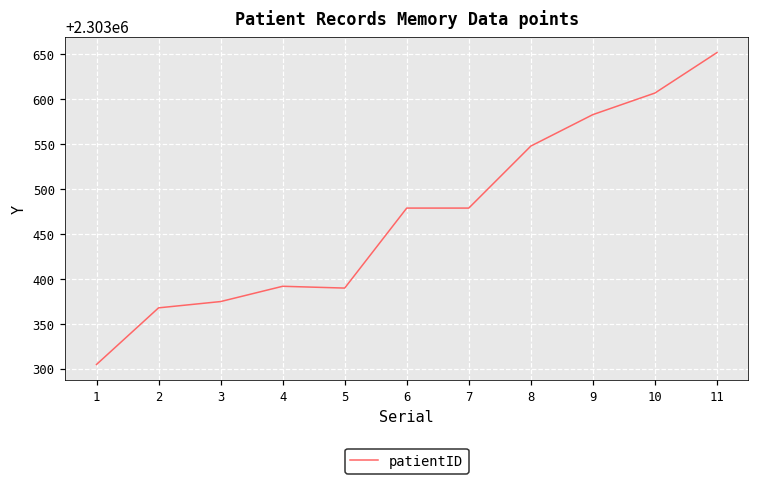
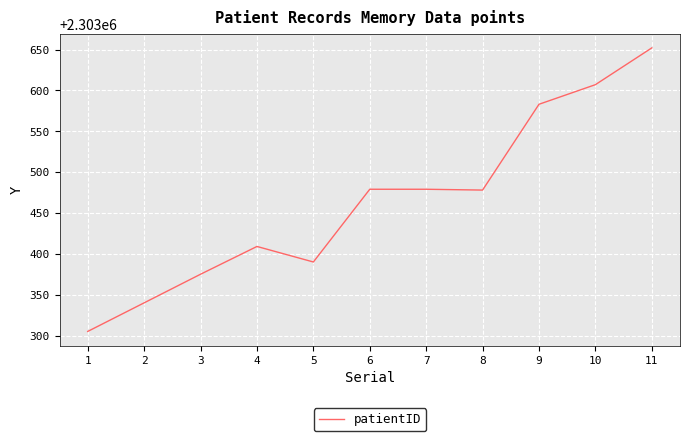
2: 2303370 -> 2303340
4: 2303390 -> 2303410
8: 2303550 -> 2303480
